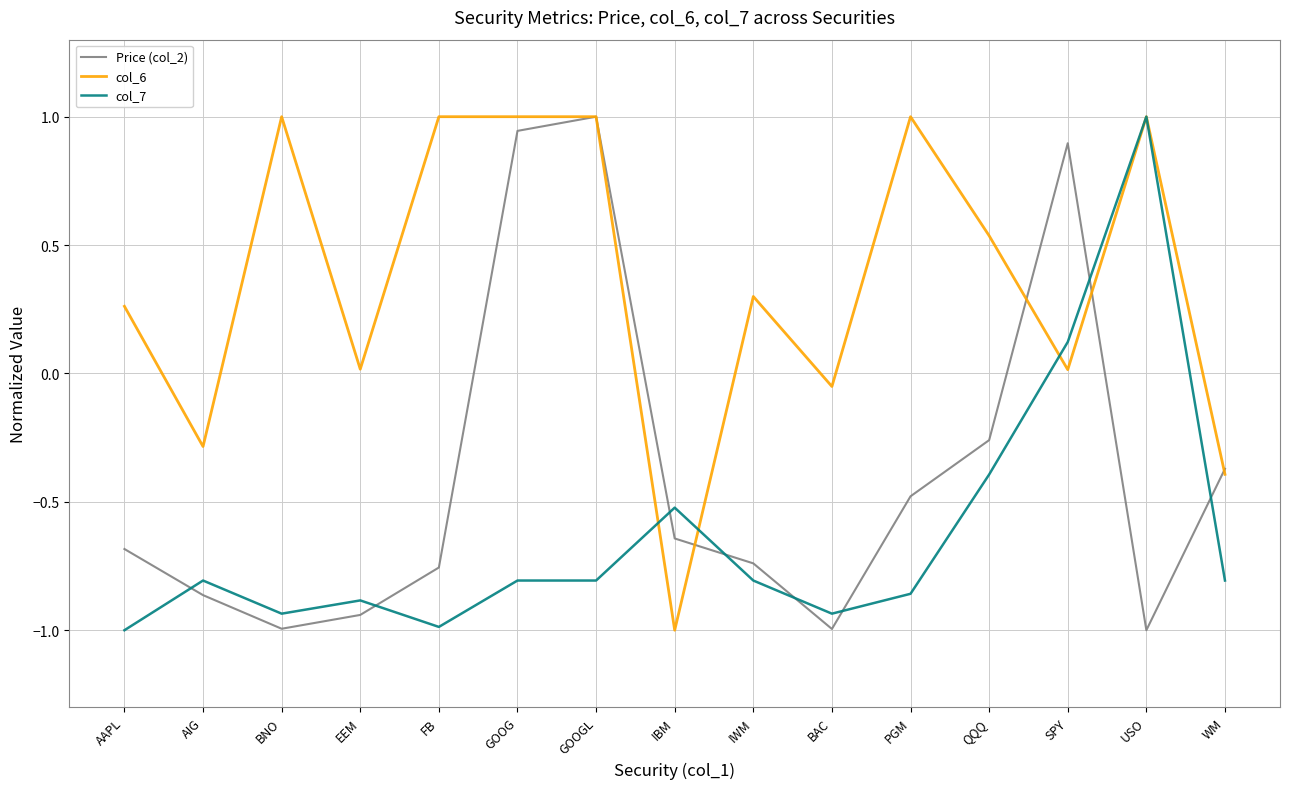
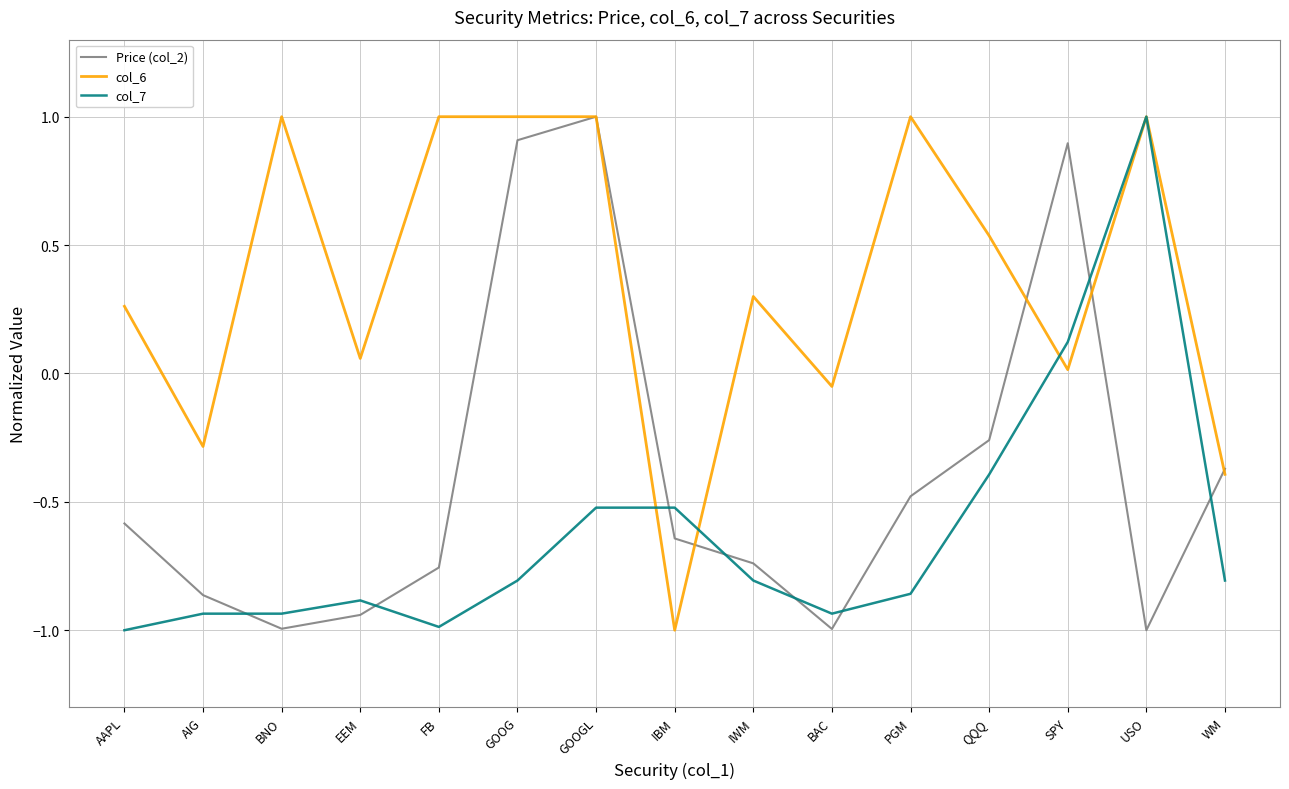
Price (col_2), AAPL: -0.68 -> -0.58
col_7, AIG: -0.81 -> -0.94
col_6, EEM: 0.02 -> 0.06
Price (col_2), GOOG: 0.94 -> 0.91
col_7, GOOGL: -0.81 -> -0.52
